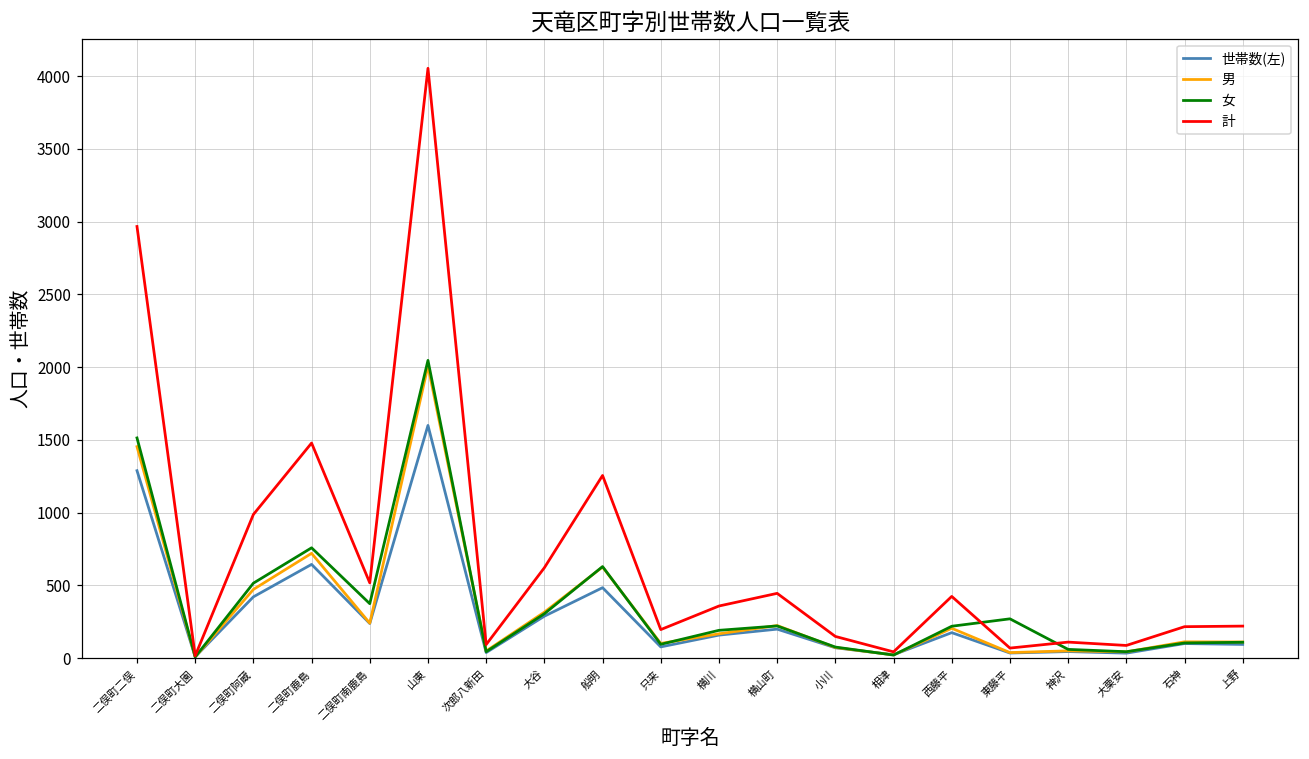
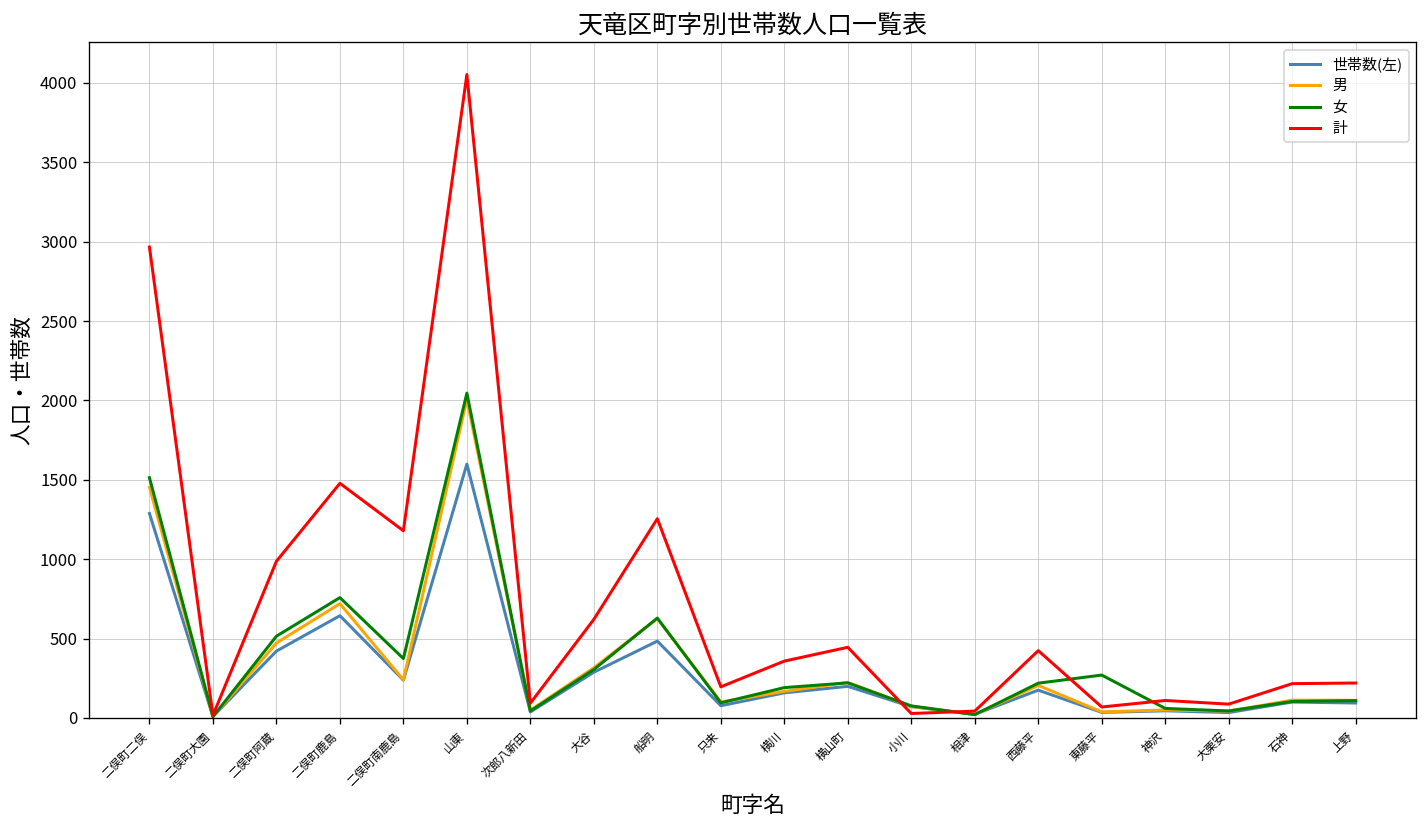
計, 二俣町南鹿島: 520 -> 1180
計, 小川: 150 -> 30
